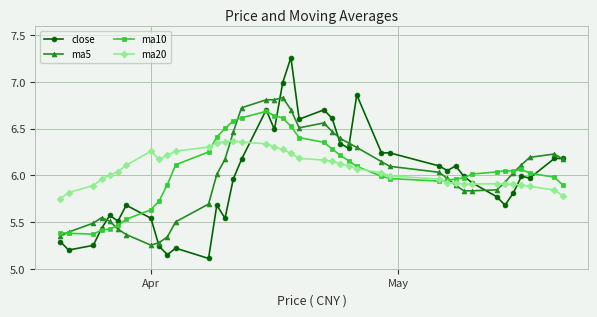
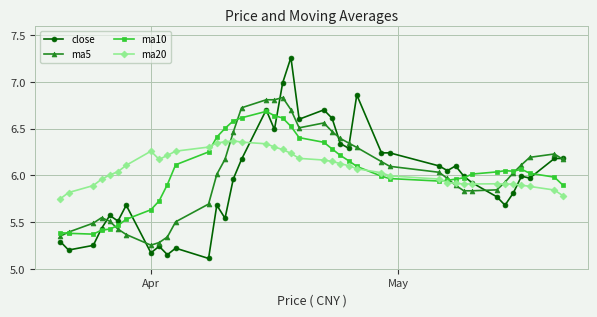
close, Apr: 5.5 -> 5.2
